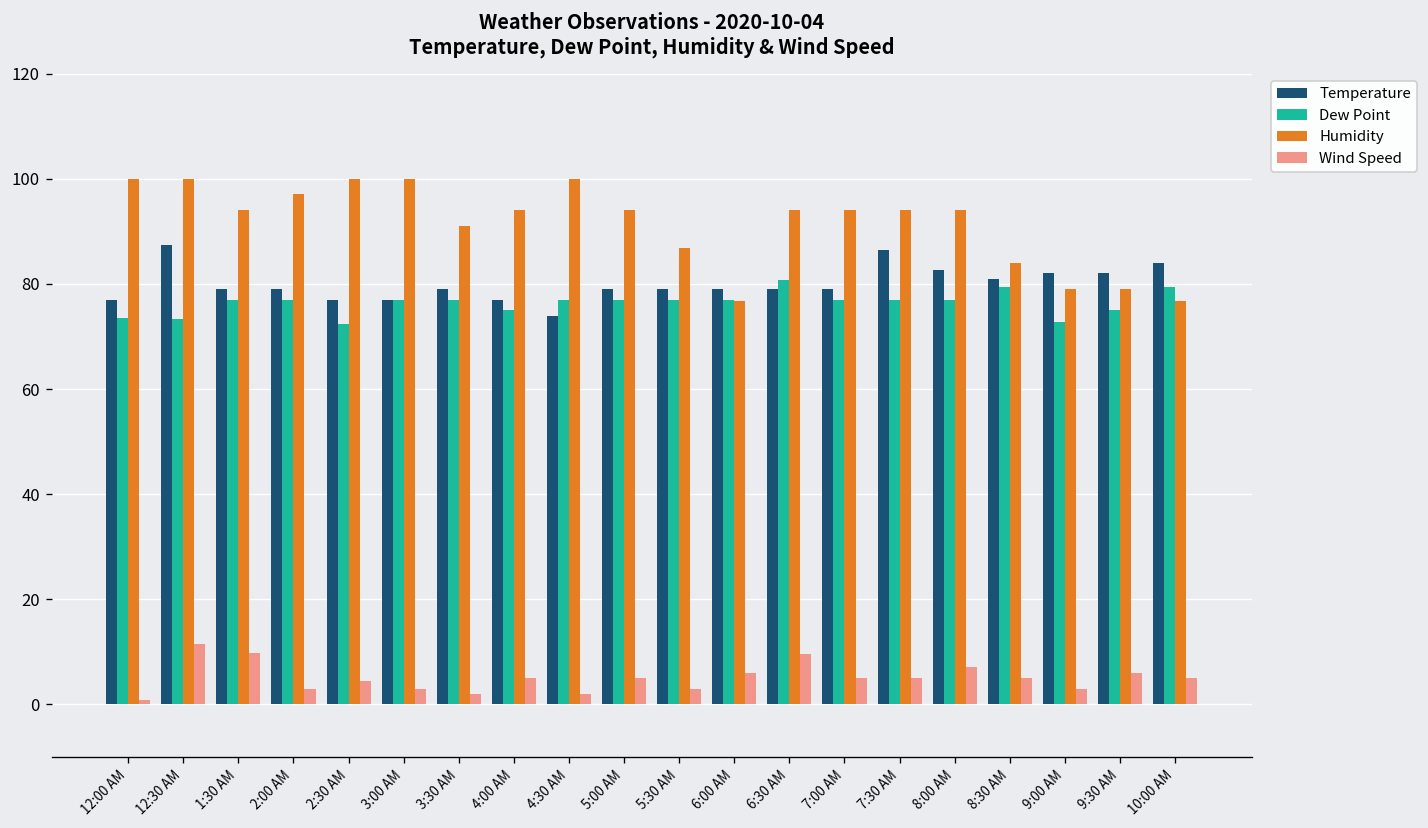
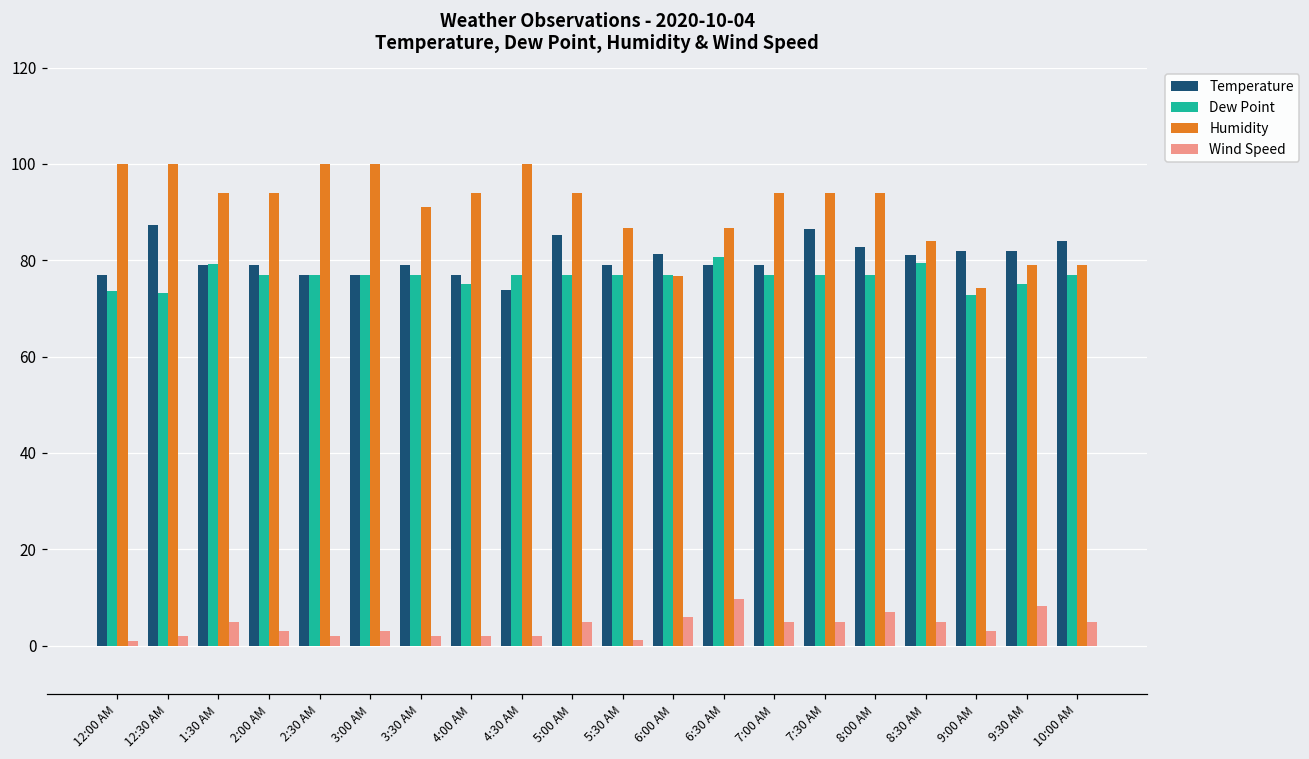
Wind Speed, 12:30 AM: 12 -> 2
Dew Point, 1:30 AM: 77 -> 79
Wind Speed, 1:30 AM: 10 -> 5
Humidity, 2:00 AM: 97 -> 94
Dew Point, 2:30 AM: 72 -> 77
Wind Speed, 2:30 AM: 4 -> 2
Wind Speed, 4:00 AM: 5 -> 2
Temperature, 5:00 AM: 79 -> 85
Wind Speed, 5:30 AM: 3 -> 1
Temperature, 6:00 AM: 79 -> 81
Humidity, 6:30 AM: 94 -> 87
Humidity, 9:00 AM: 79 -> 74
Wind Speed, 9:30 AM: 6 -> 8
Dew Point, 10:00 AM: 79 -> 77
Humidity, 10:00 AM: 77 -> 79
